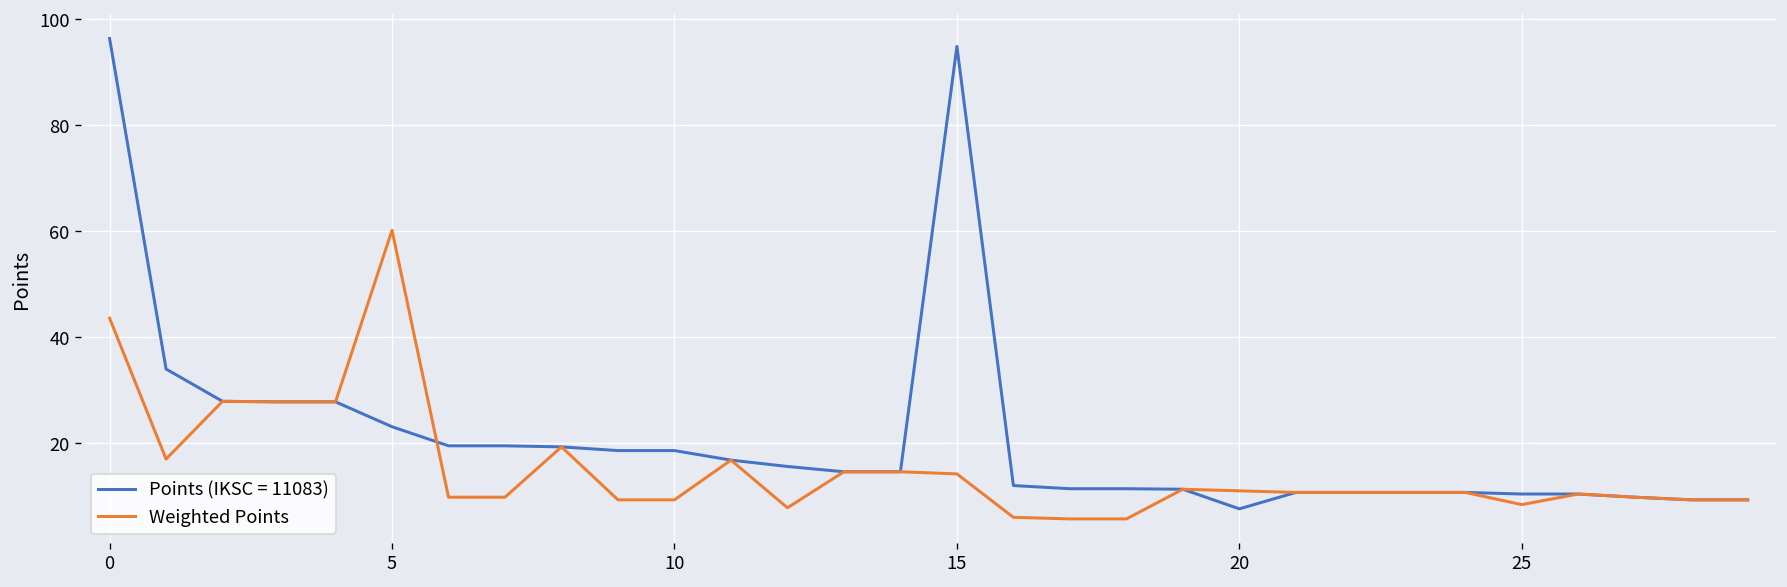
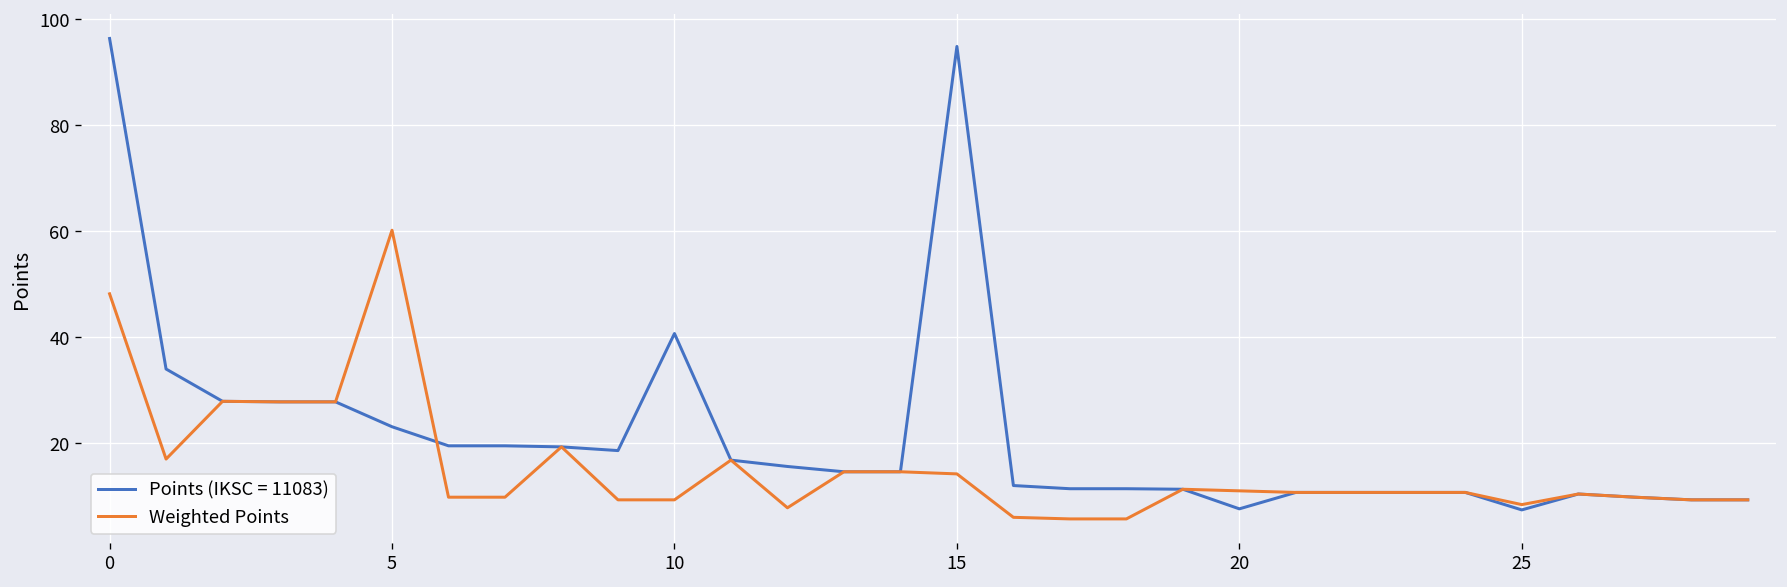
Weighted Points, 0: 44 -> 48
Points (IKSC = 11083), 10: 19 -> 41
Points (IKSC = 11083), 25: 10 -> 7
